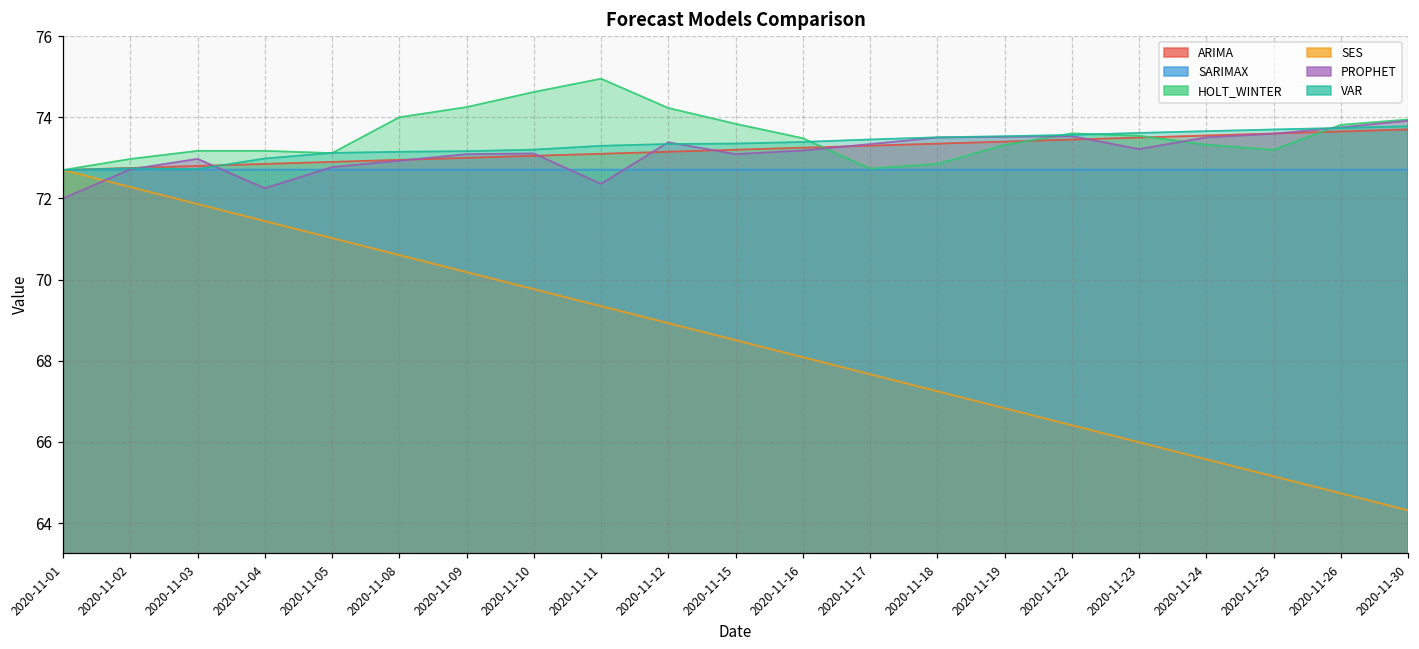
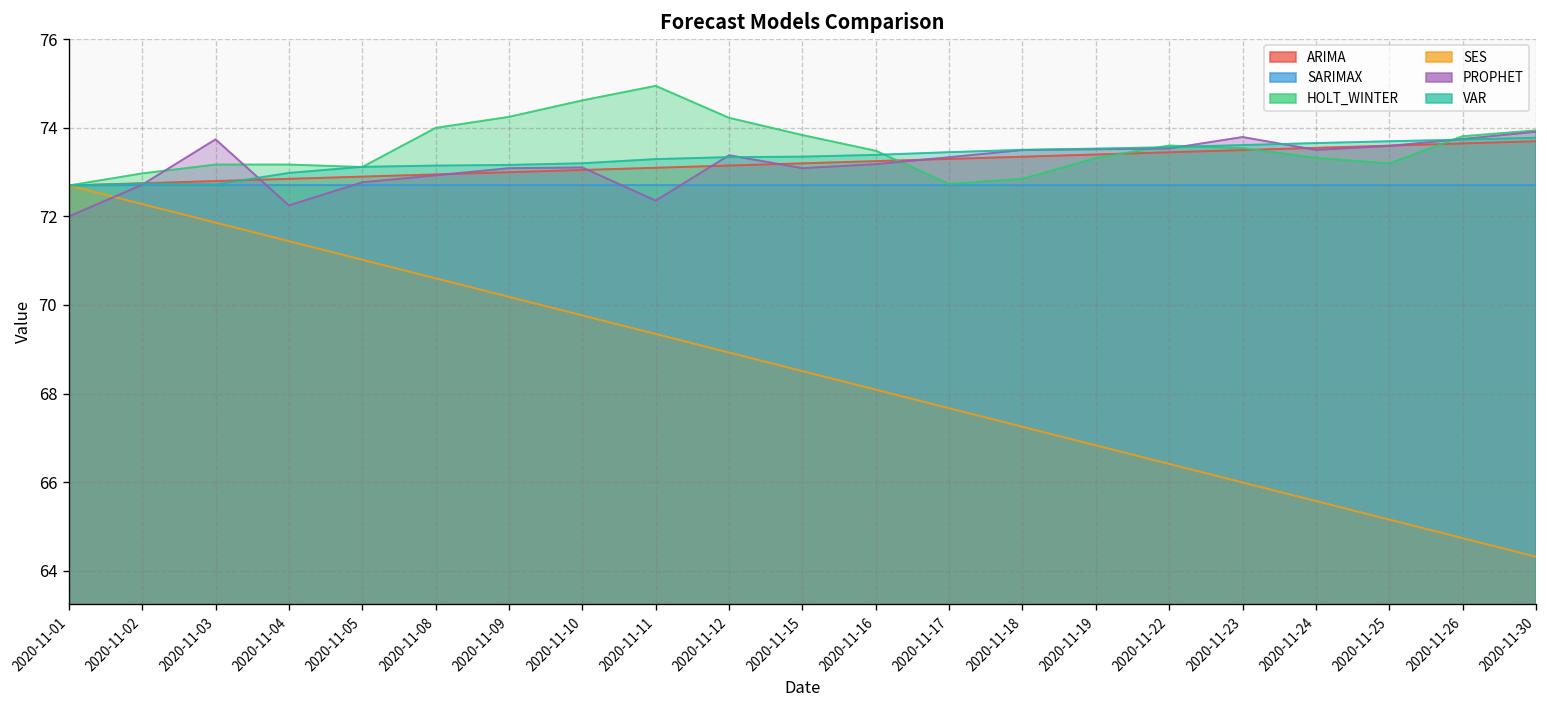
PROPHET, 2020-11-03: 73.0 -> 73.7
PROPHET, 2020-11-23: 73.2 -> 73.8
